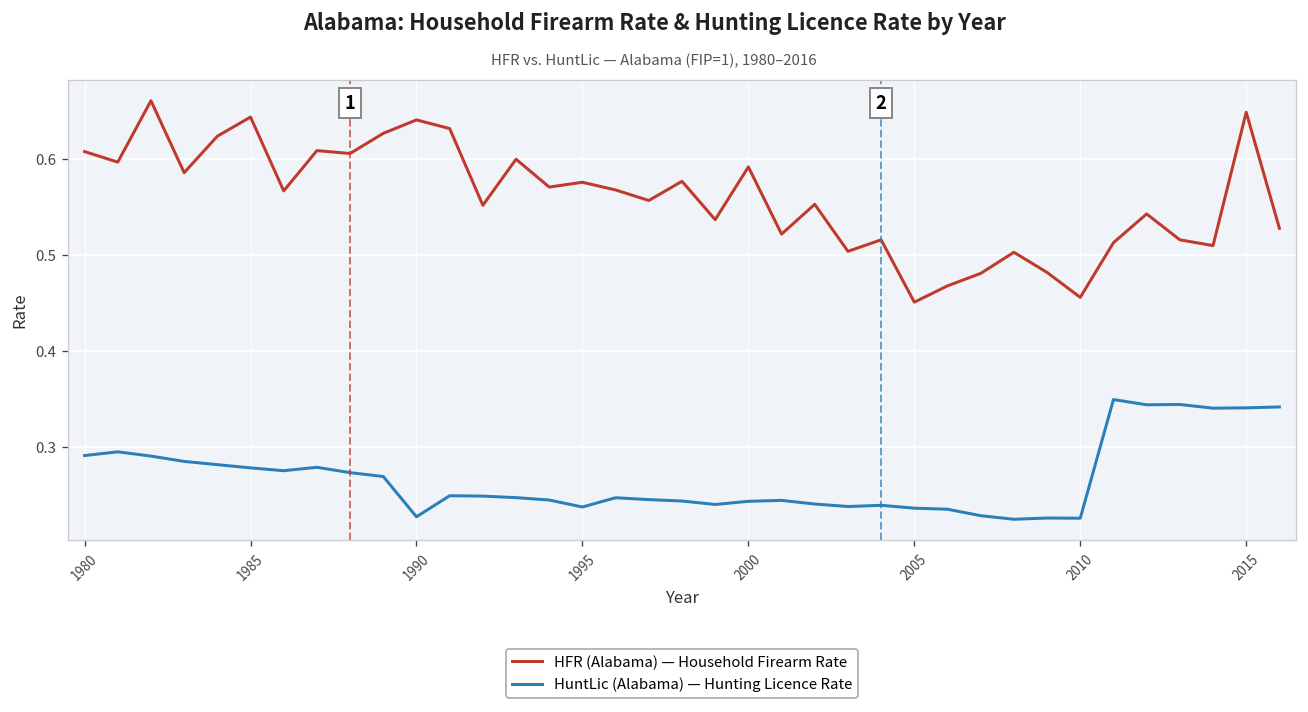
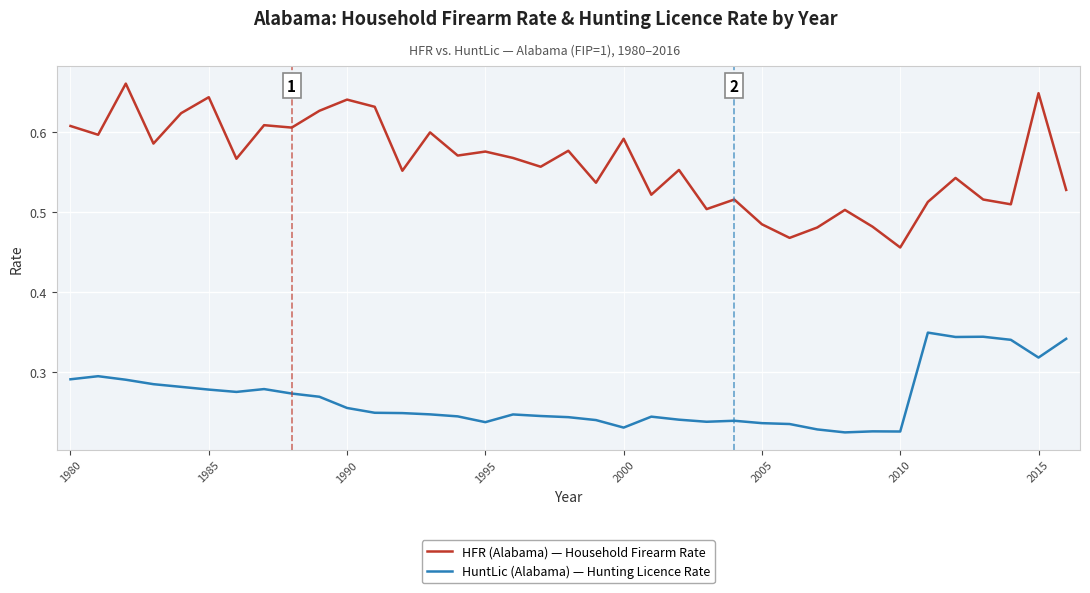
HuntLic (Alabama) — Hunting Licence Rate, 1990: 0.23 -> 0.26
HuntLic (Alabama) — Hunting Licence Rate, 2000: 0.24 -> 0.23
HFR (Alabama) — Household Firearm Rate, 2005: 0.45 -> 0.49
HuntLic (Alabama) — Hunting Licence Rate, 2015: 0.34 -> 0.32
